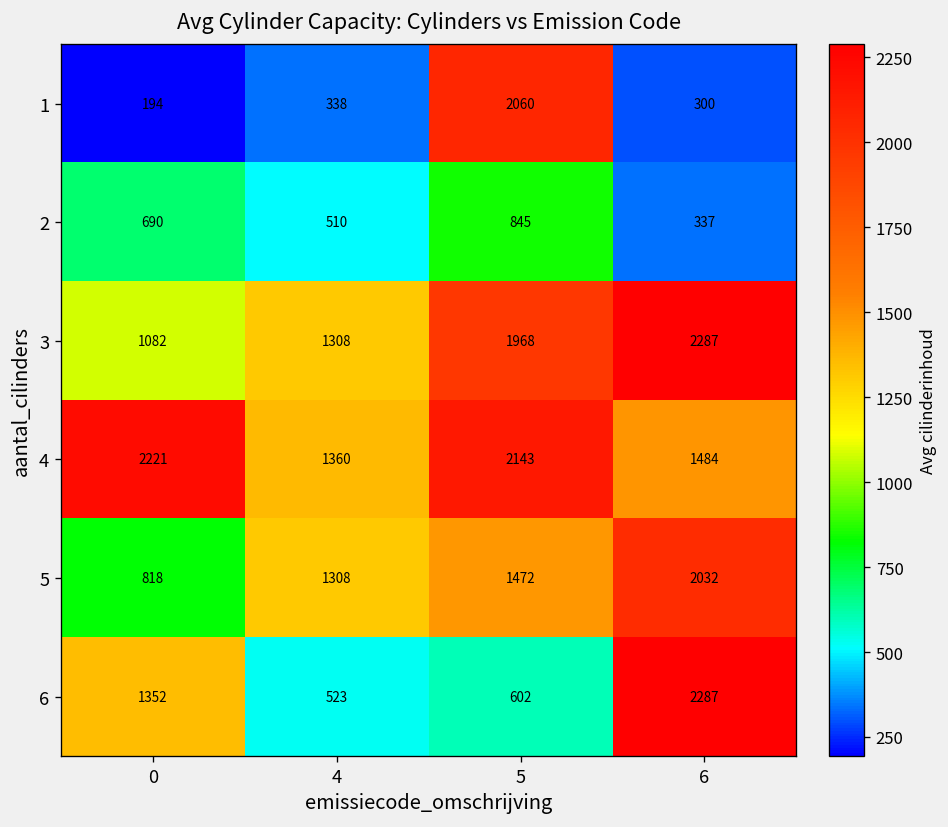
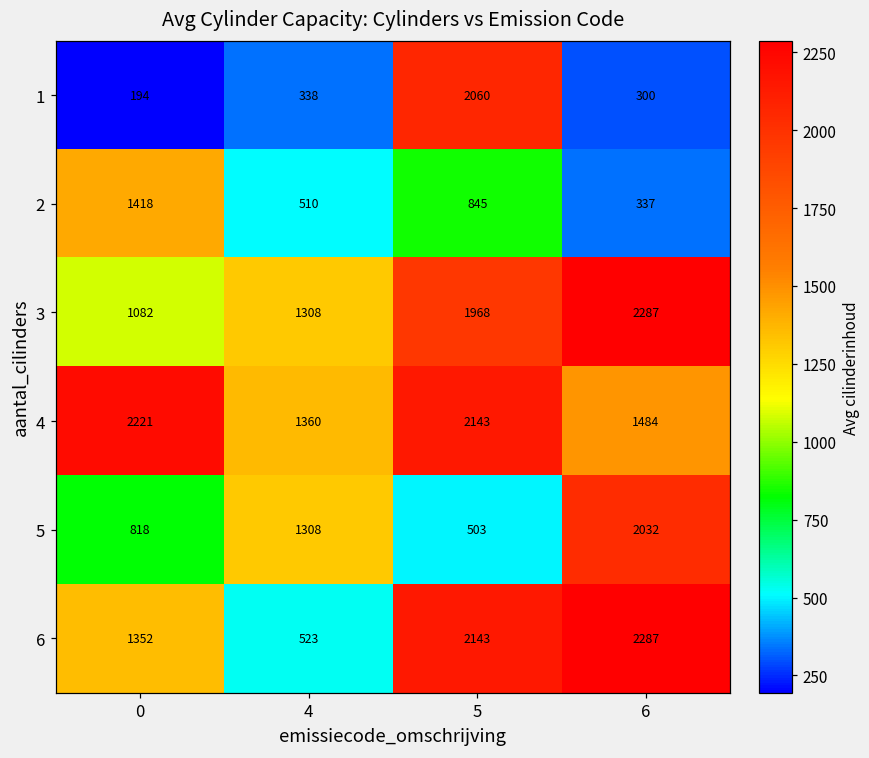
2, 0: 690 -> 1418
5, 5: 1472 -> 503
6, 5: 602 -> 2143
